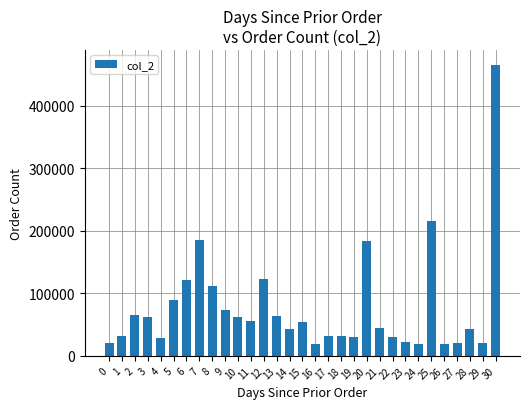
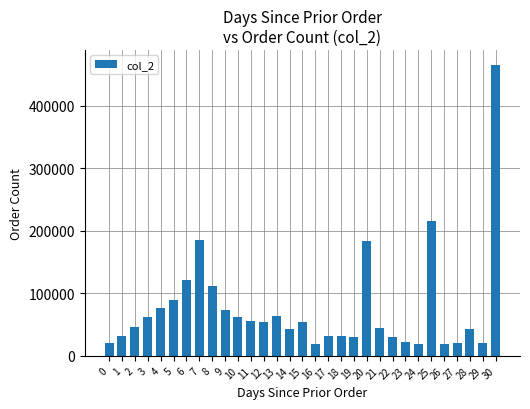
2: 70000 -> 50000
4: 30000 -> 80000
12: 120000 -> 50000
